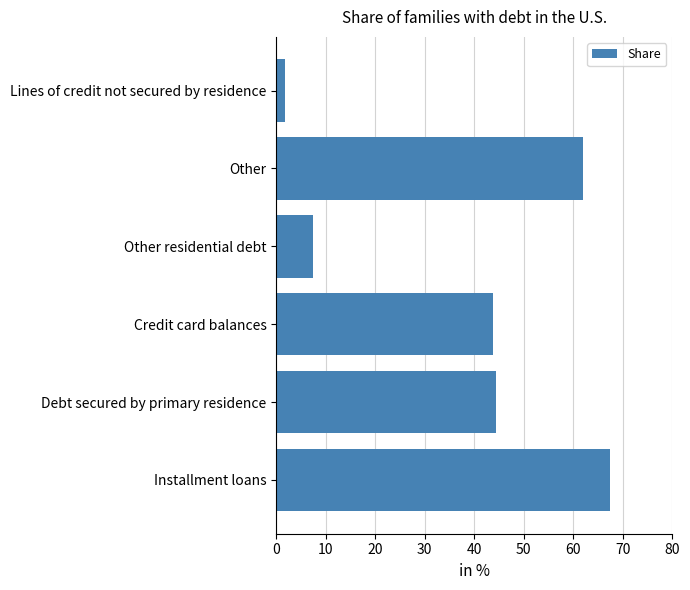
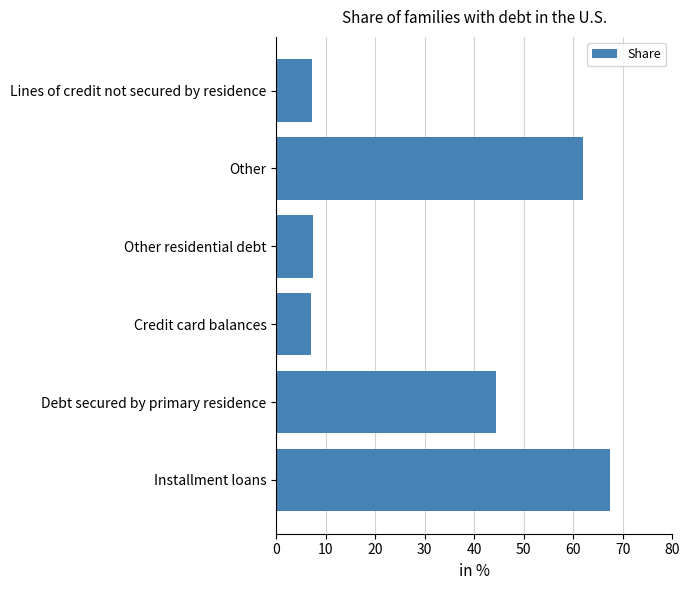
Lines of credit not secured by residence: 2 -> 7
Credit card balances: 44 -> 7
